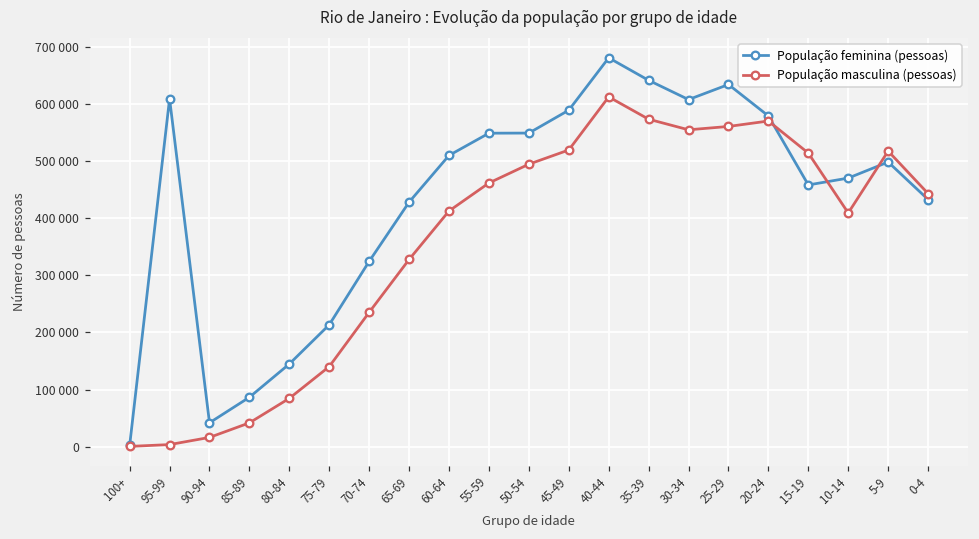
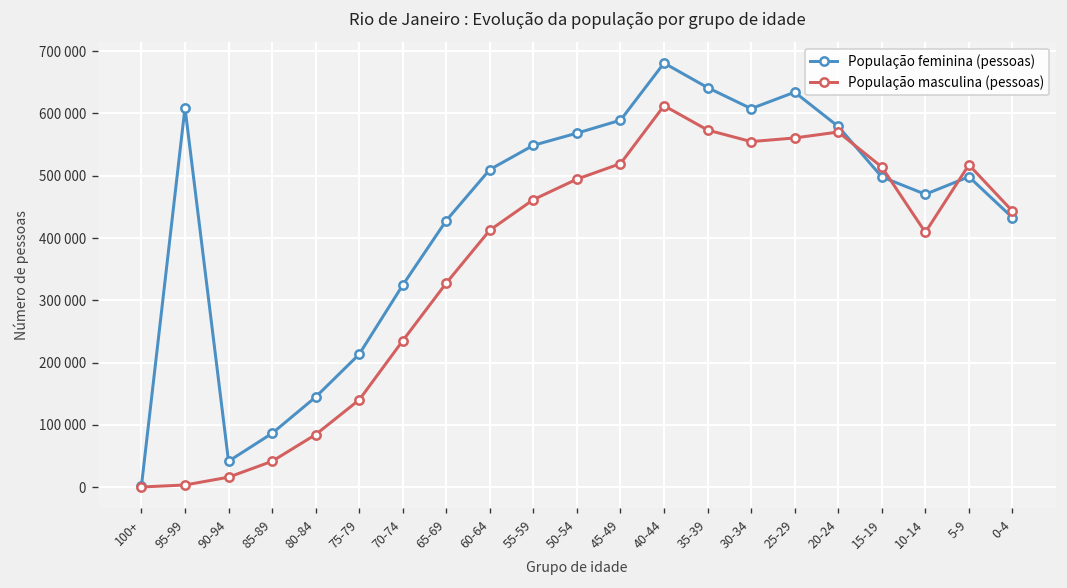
População feminina (pessoas), 50-54: 550000 -> 570000
População feminina (pessoas), 15-19: 460000 -> 500000
